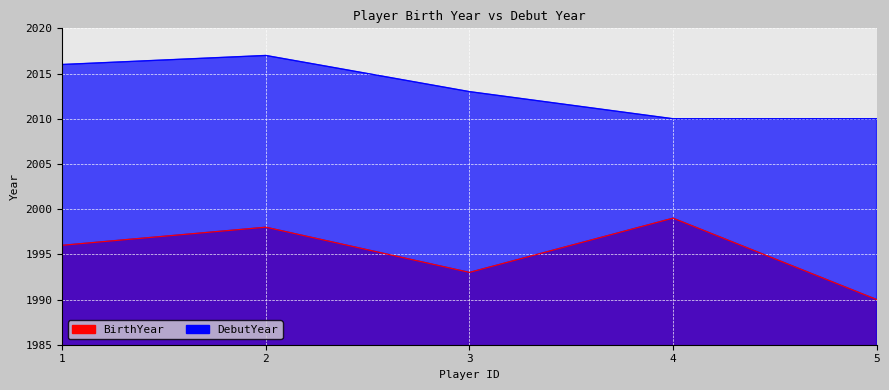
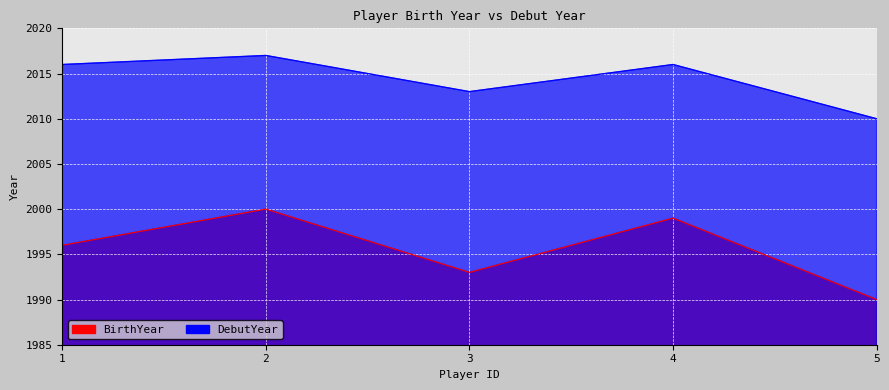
BirthYear, 2: 1998 -> 2000
DebutYear, 4: 2010 -> 2016
